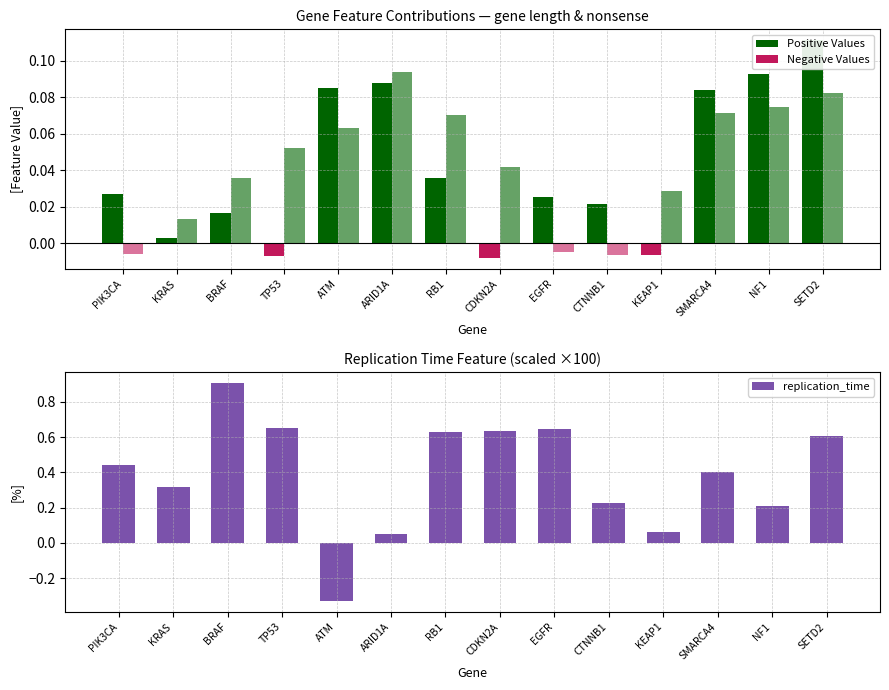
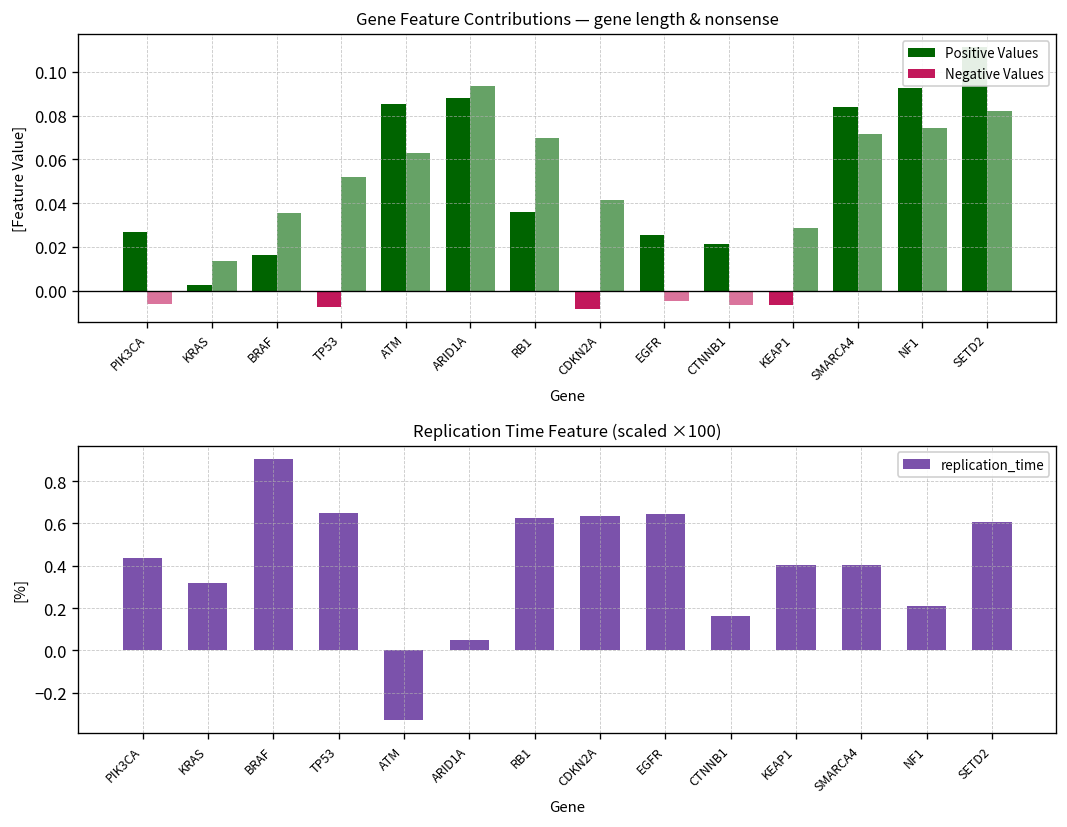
Replication Time Feature (scaled ×100), CTNNB1: 0.22 -> 0.16
Replication Time Feature (scaled ×100), KEAP1: 0.06 -> 0.40
